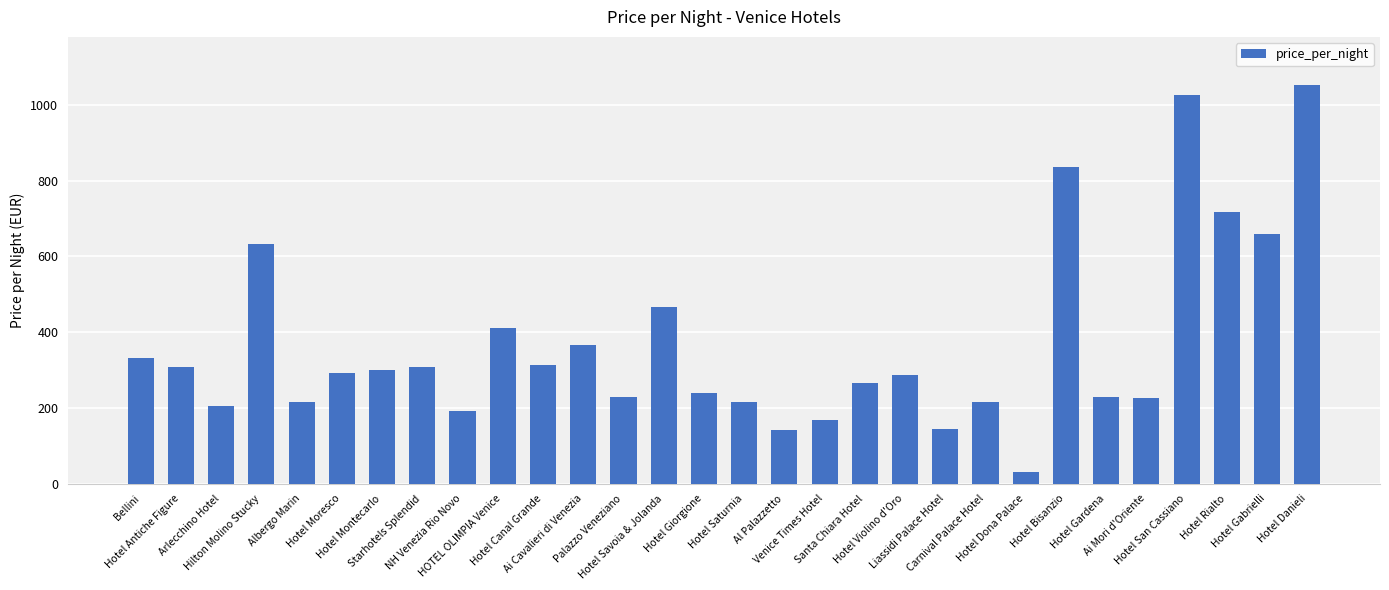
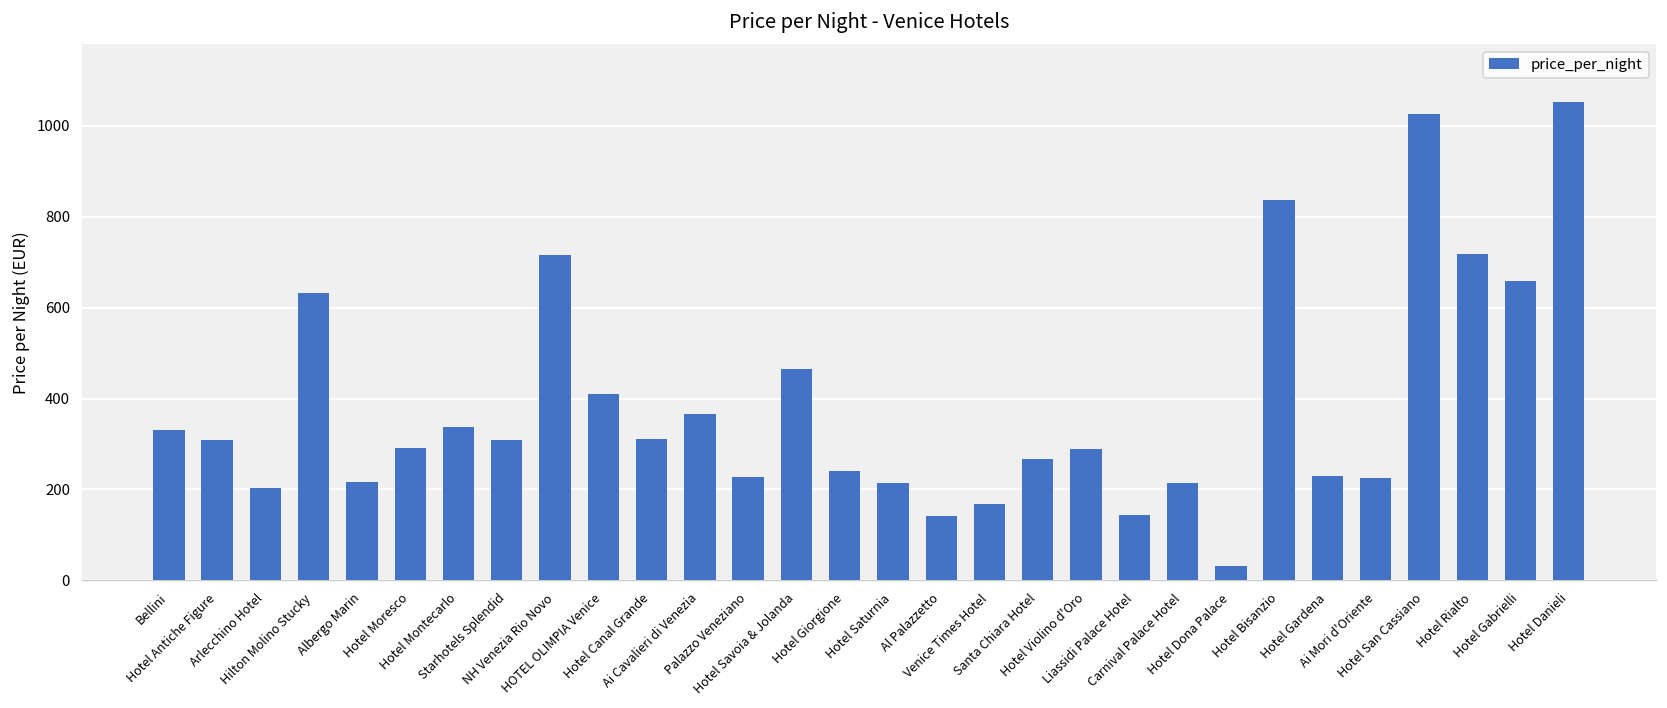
Hotel Montecarlo: 300 -> 340
NH Venezia Rio Novo: 190 -> 720
